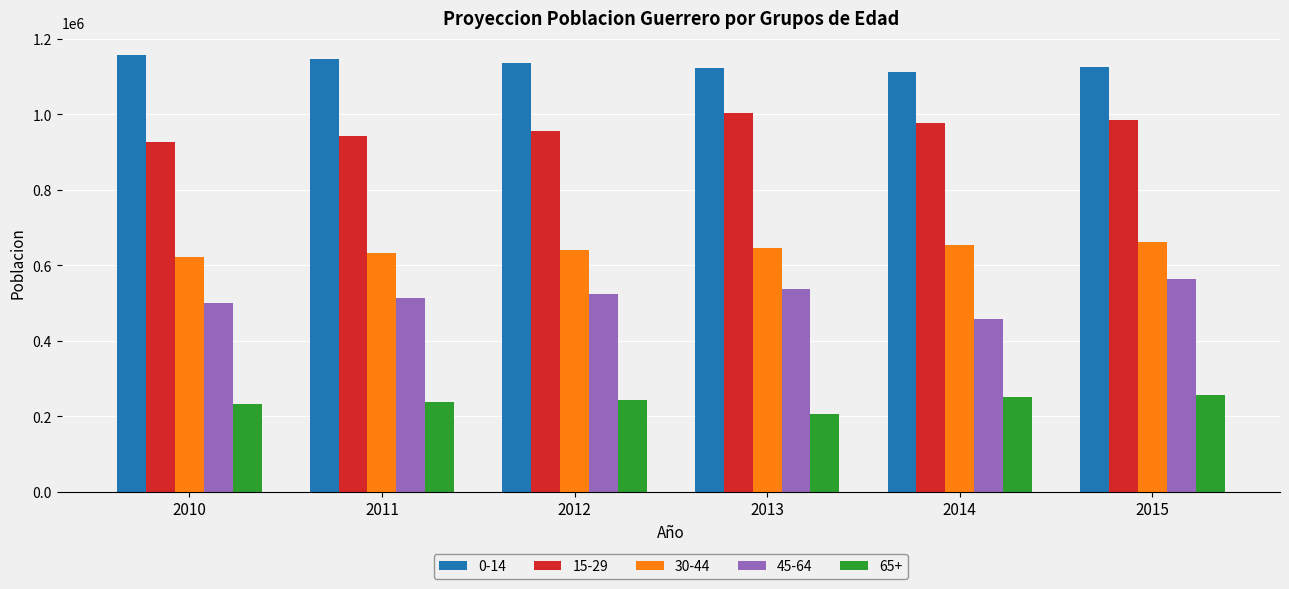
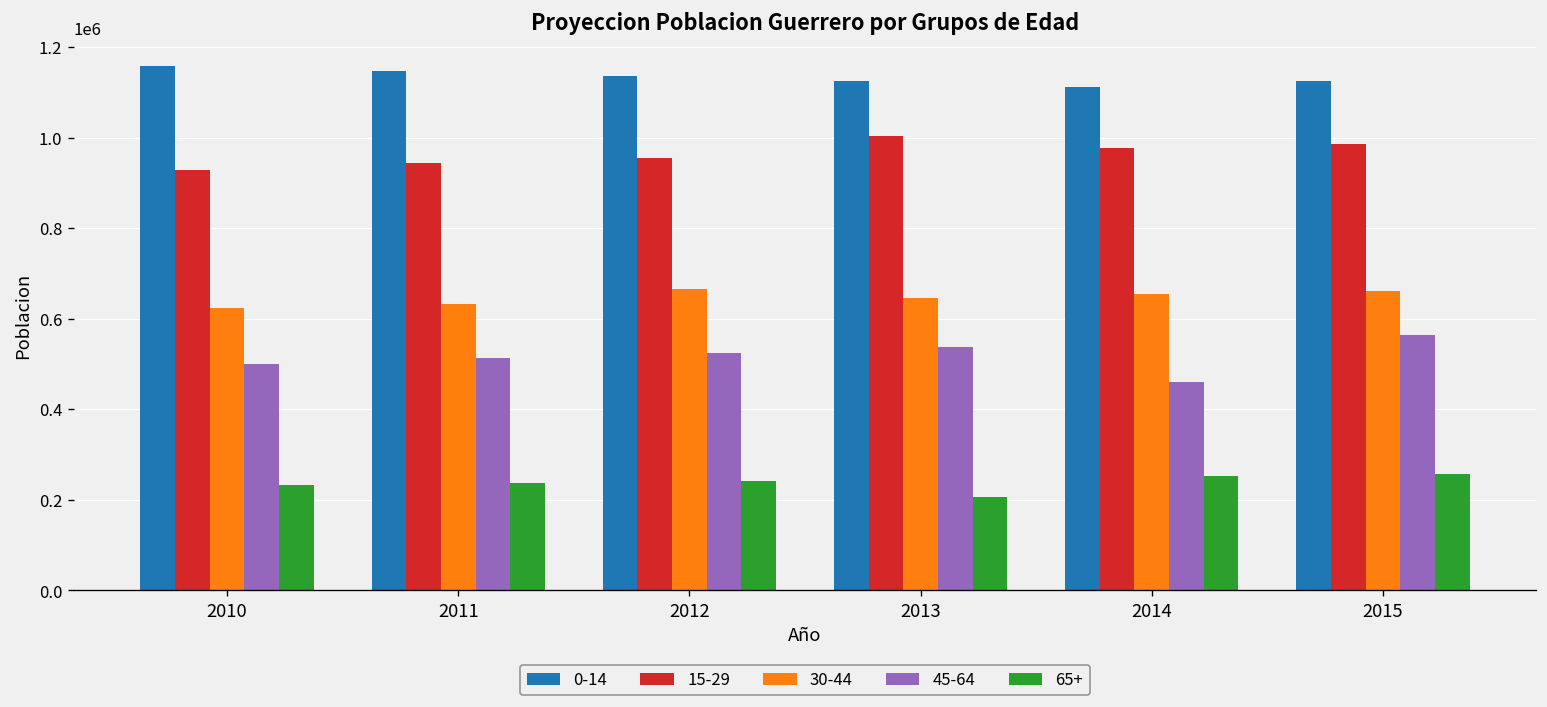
30-44, 2012: 640000 -> 670000
